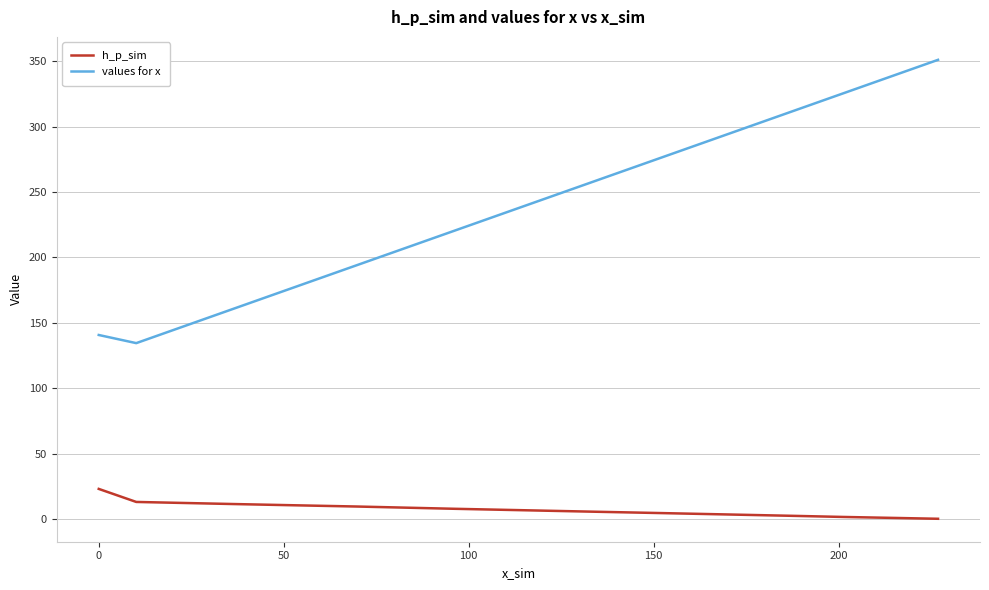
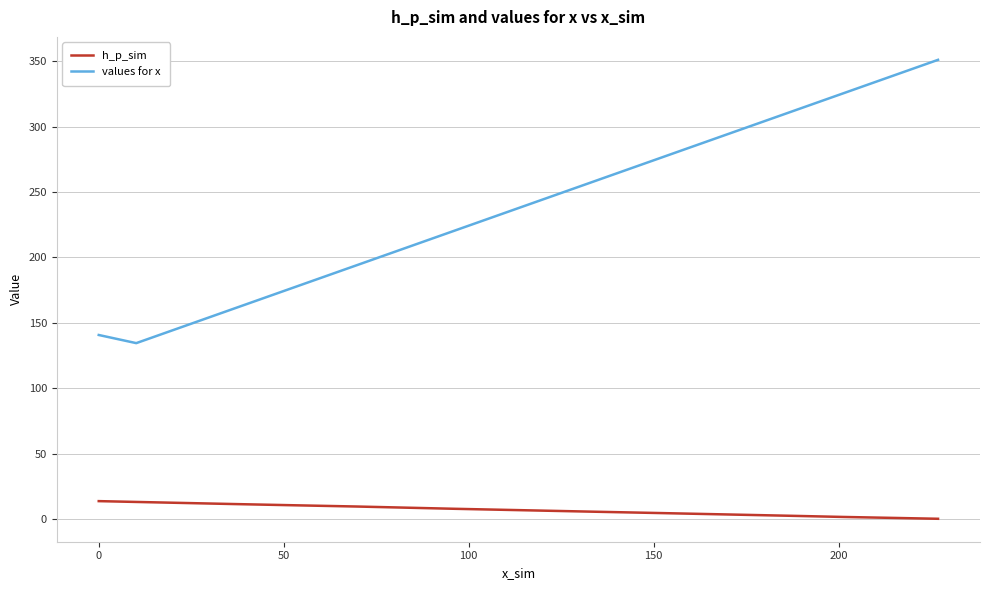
h_p_sim, 0: 23 -> 14
